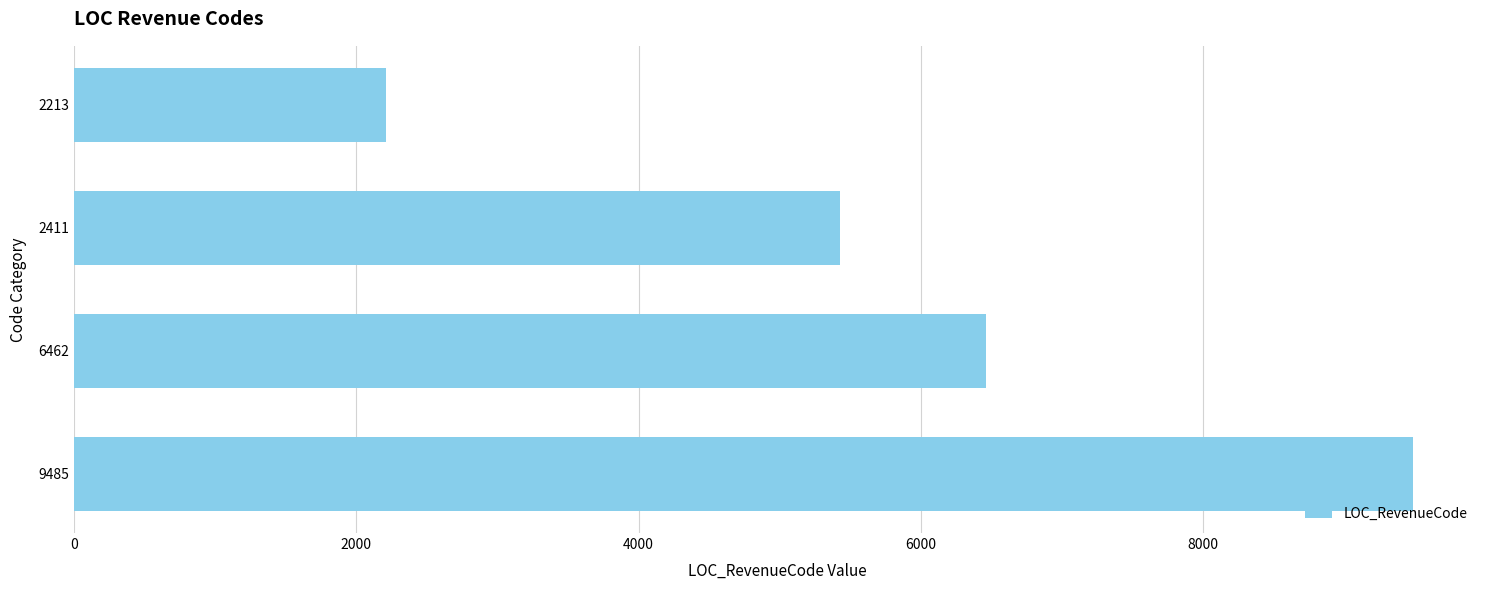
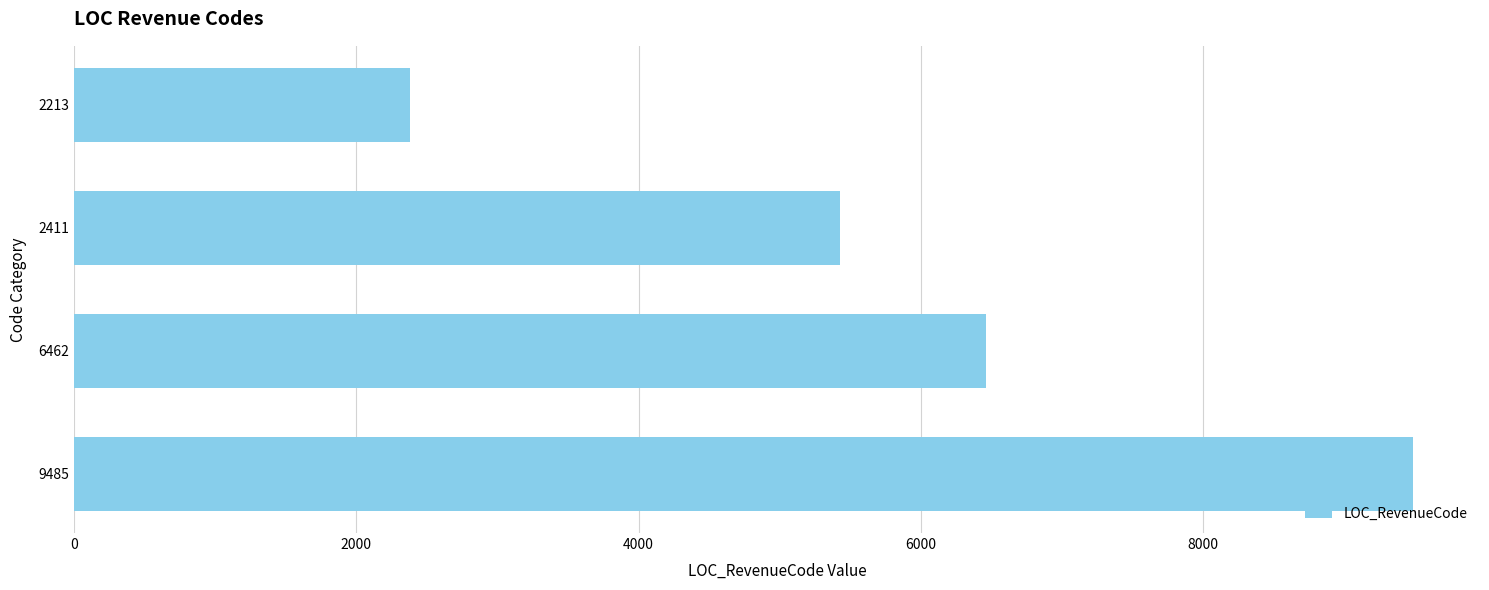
2213: 2210 -> 2380
